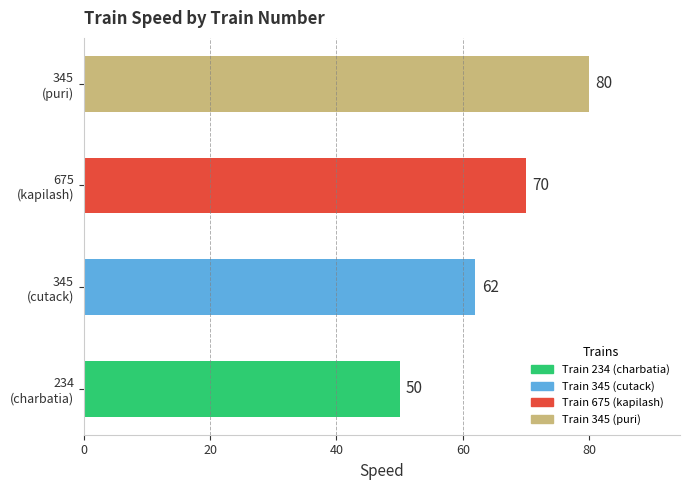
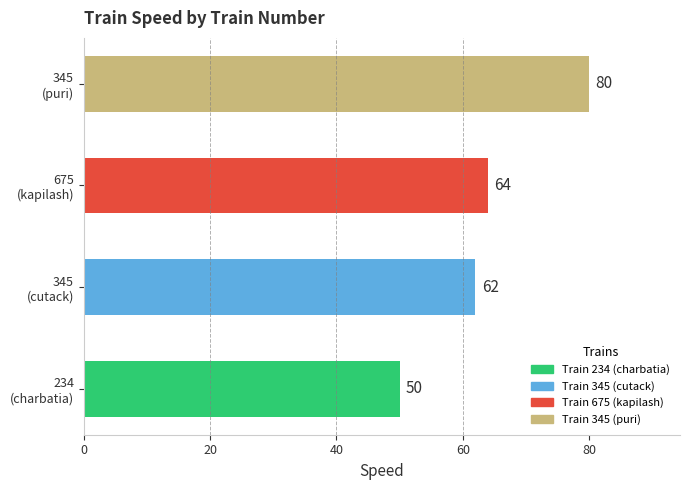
675 (kapilash): 70 -> 64
